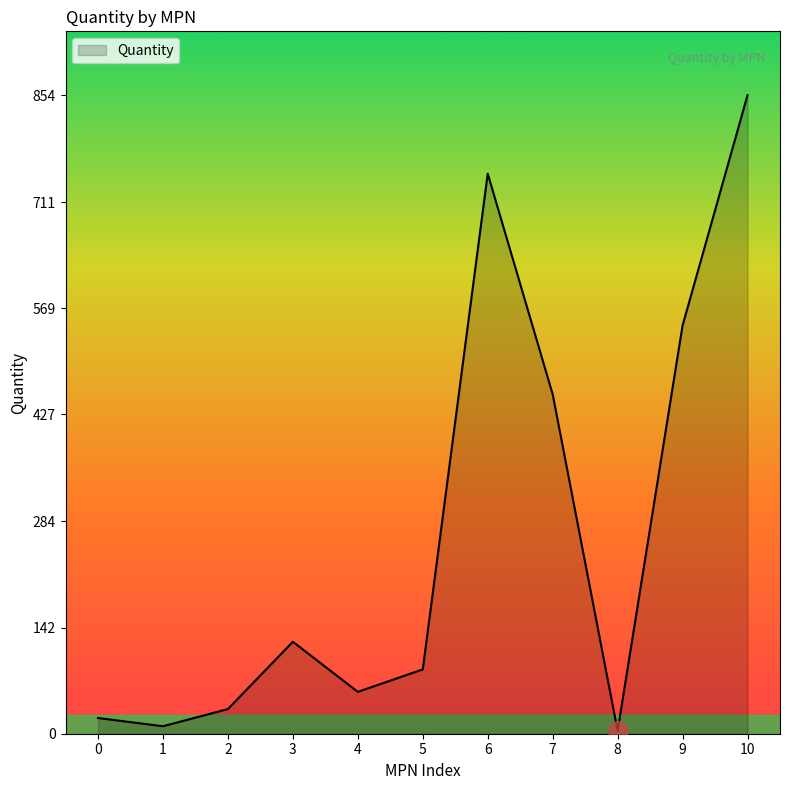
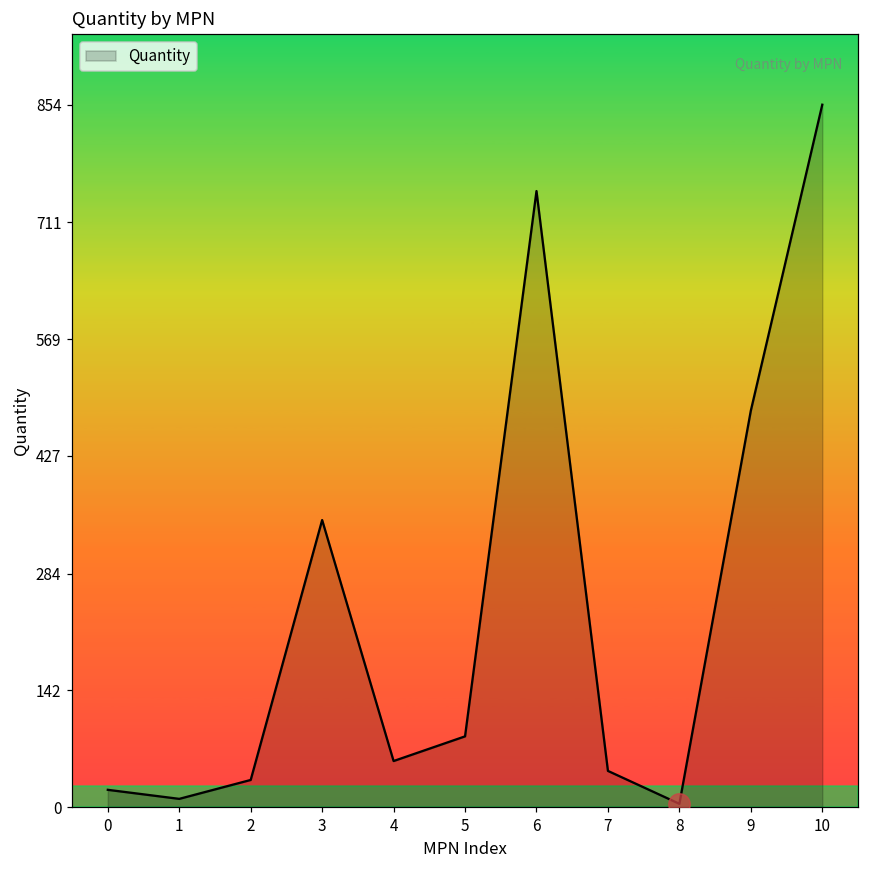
Quantity, 3: 120 -> 350
Quantity, 7: 450 -> 40
Quantity, 9: 550 -> 480
